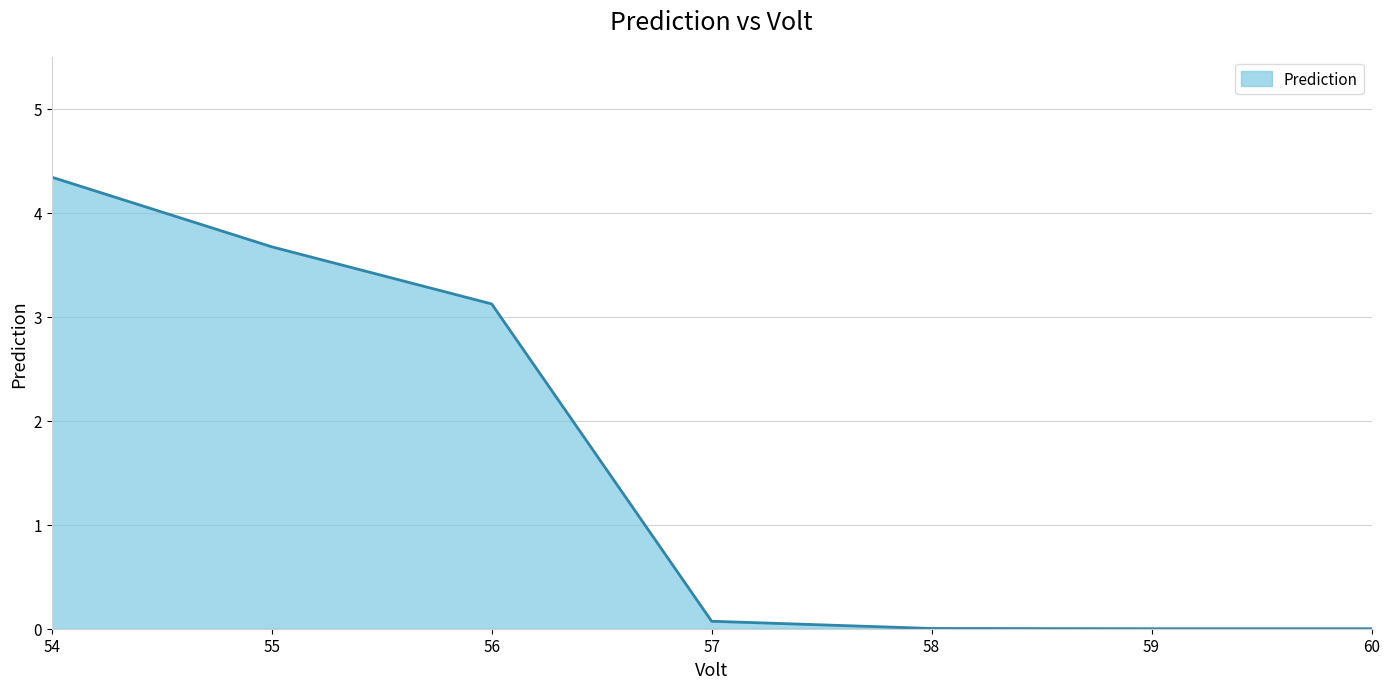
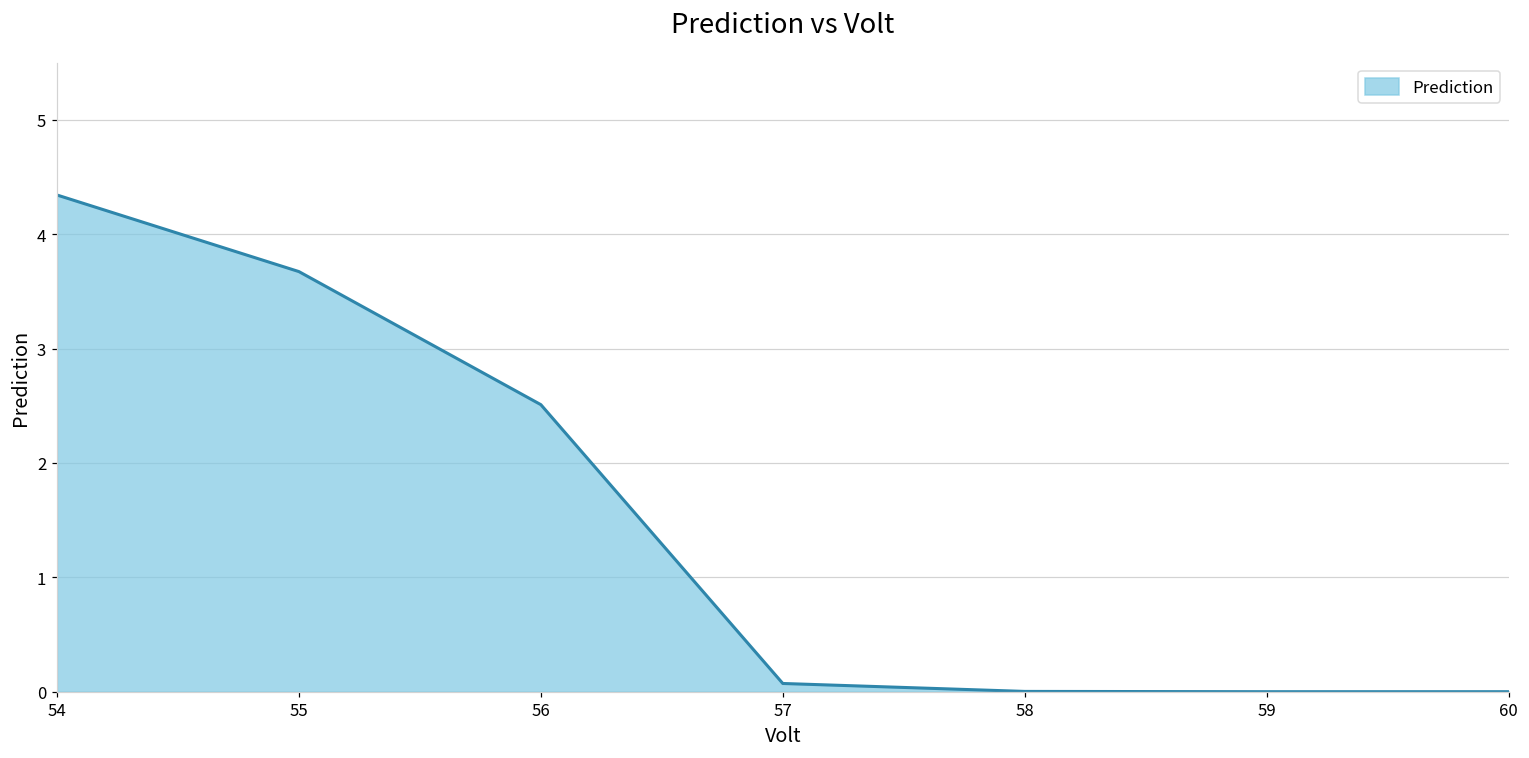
56: 3.12 -> 2.51
